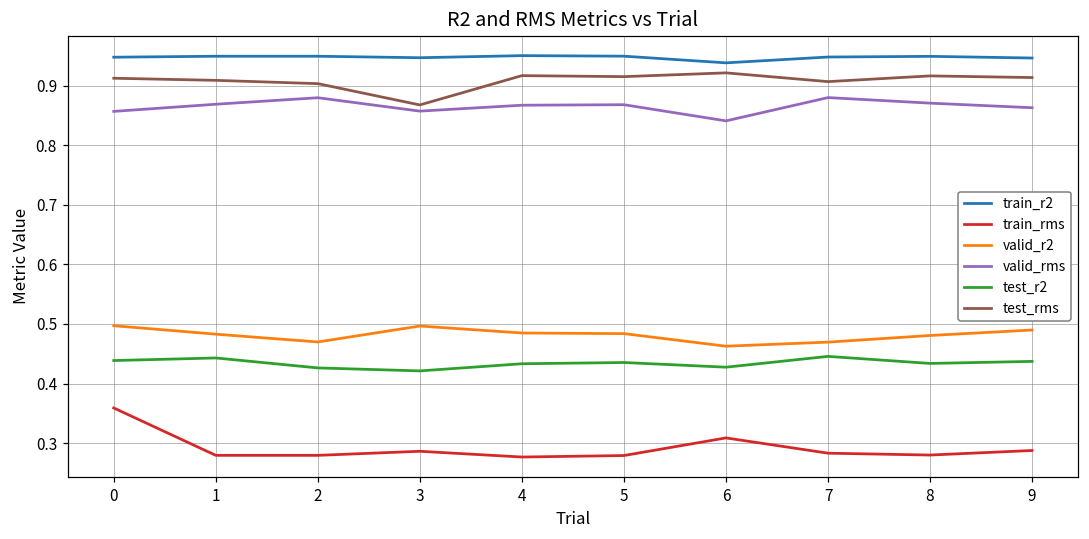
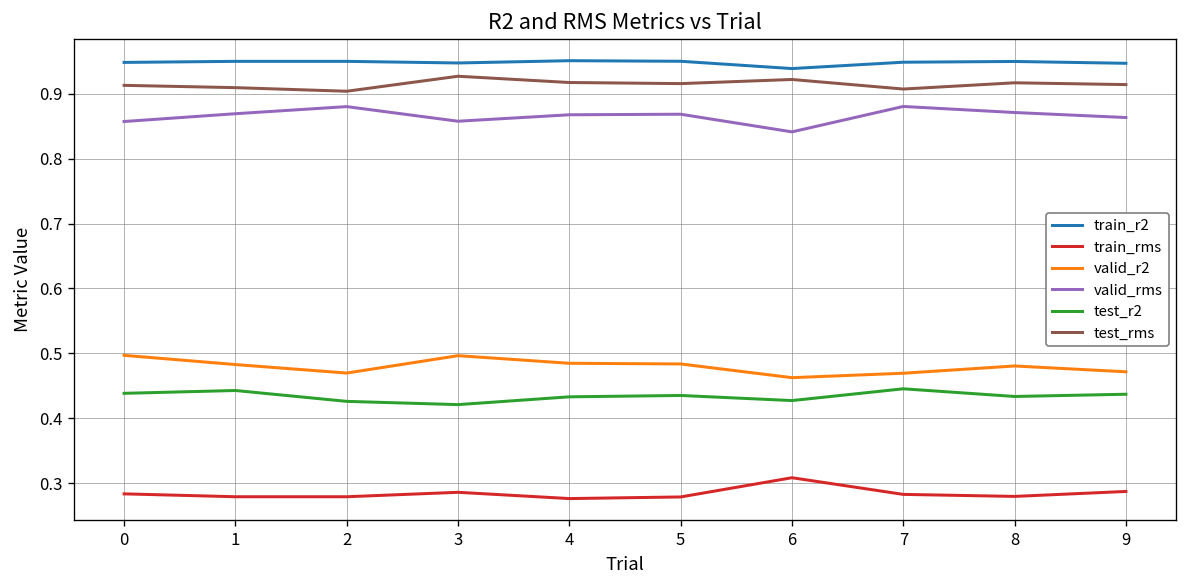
train_rms, 0: 0.36 -> 0.28
test_rms, 3: 0.87 -> 0.93
valid_r2, 9: 0.49 -> 0.47
